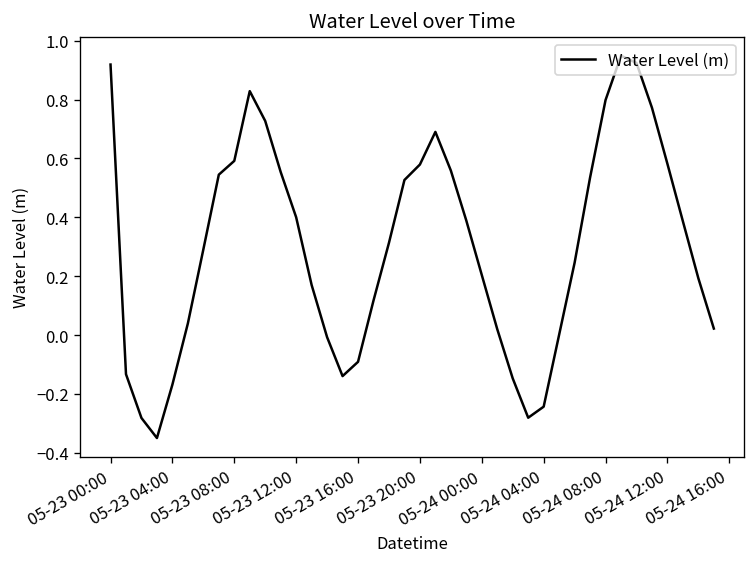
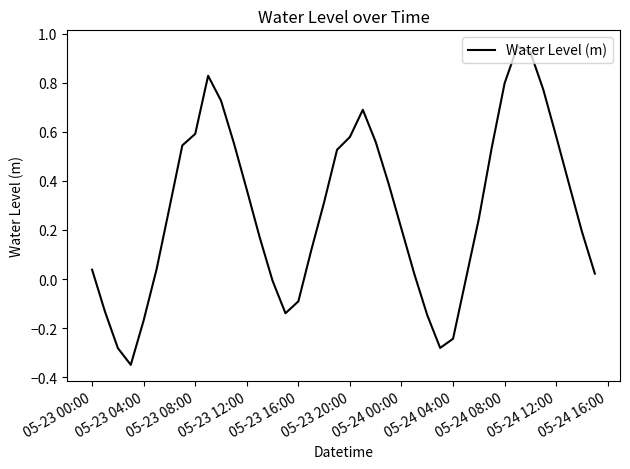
05-23 00:00: 0.92 -> 0.04
05-23 12:00: 0.40 -> 0.36
